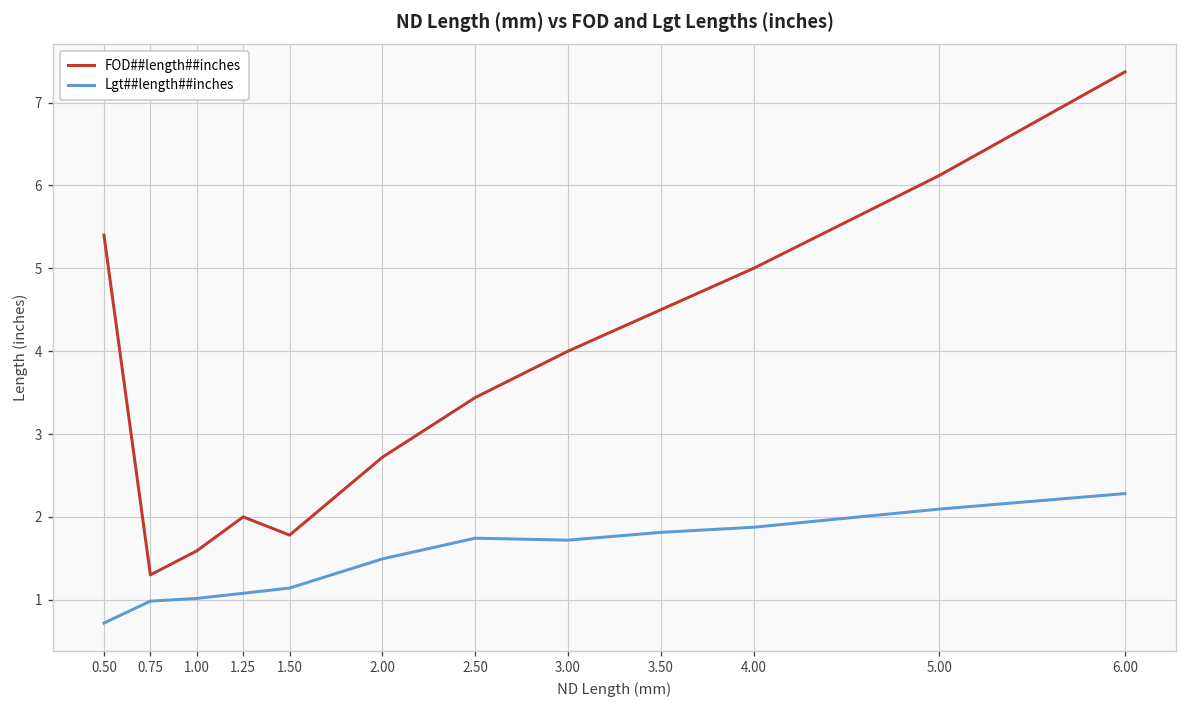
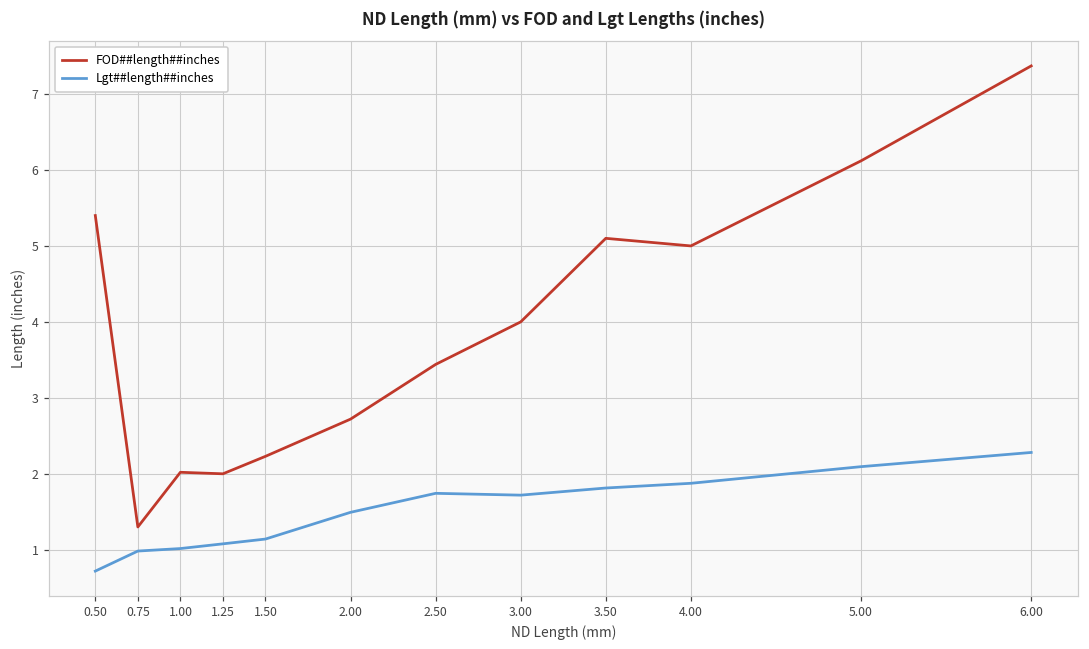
FOD##length##inches, 1.00: 1.6 -> 2.0
FOD##length##inches, 1.50: 1.8 -> 2.2
FOD##length##inches, 3.50: 4.5 -> 5.1
